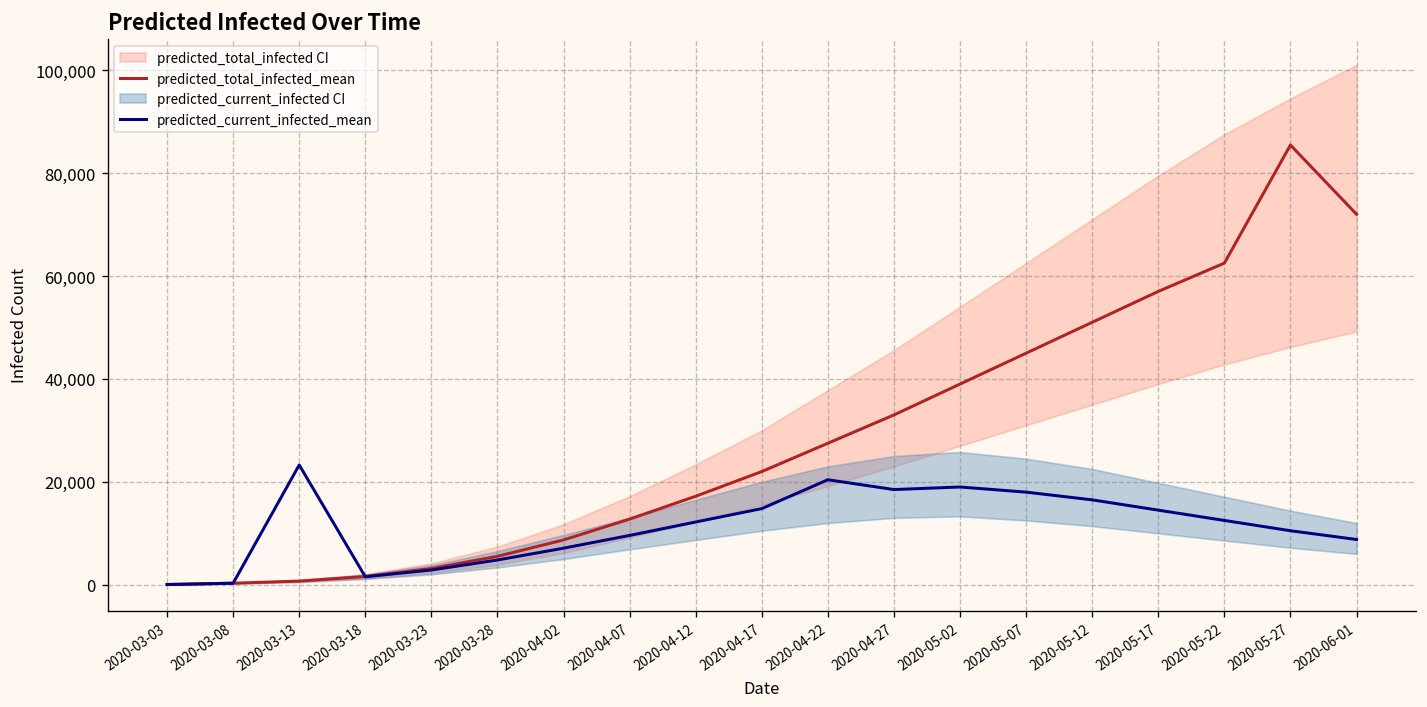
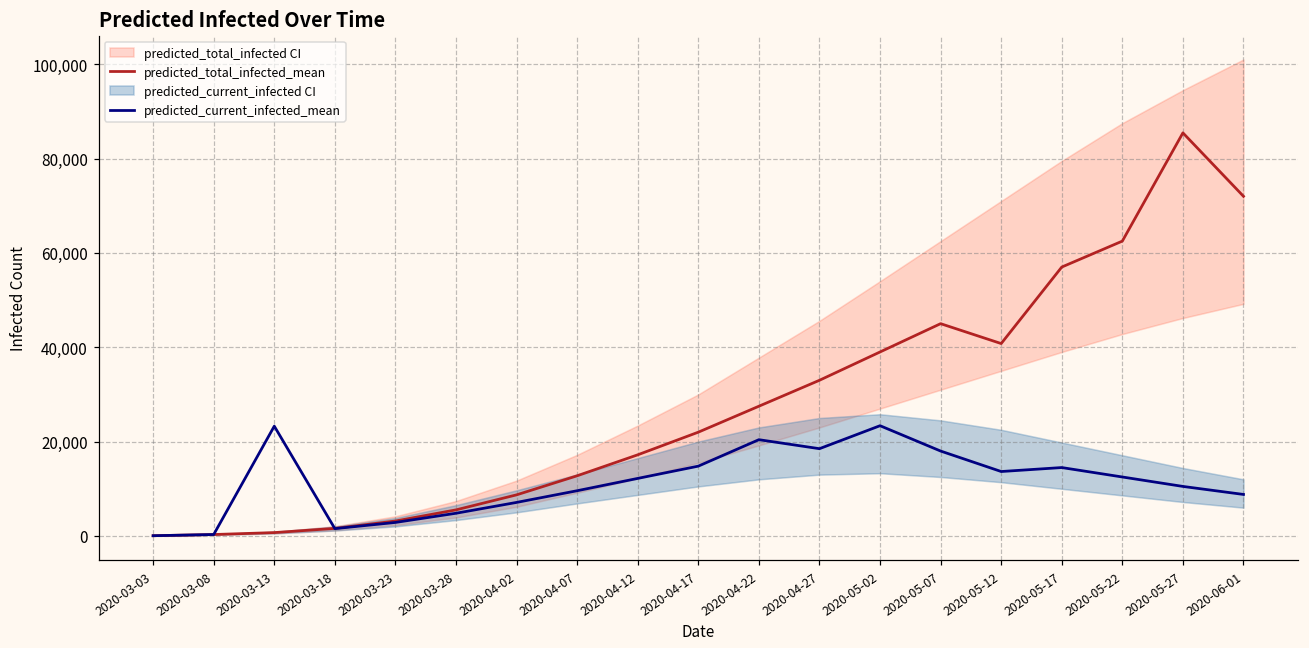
predicted_current_infected_mean, 2020-05-02: 19,000 -> 23,000
predicted_total_infected_mean, 2020-05-12: 51,000 -> 41,000
predicted_current_infected_mean, 2020-05-12: 17,000 -> 14,000
